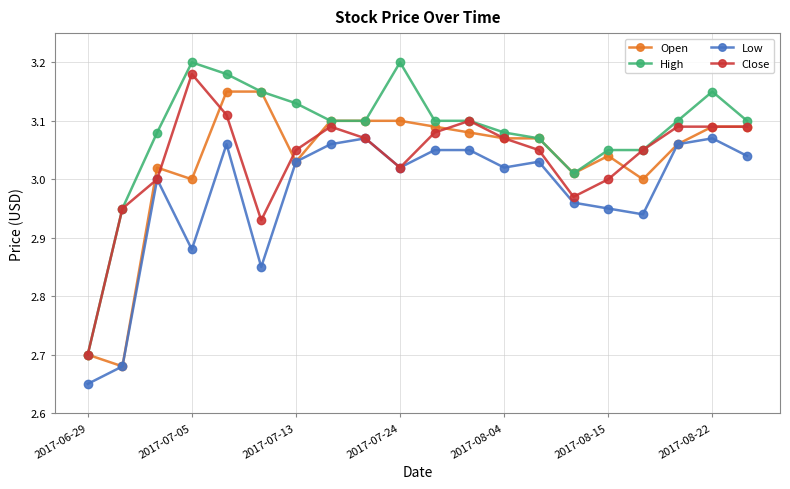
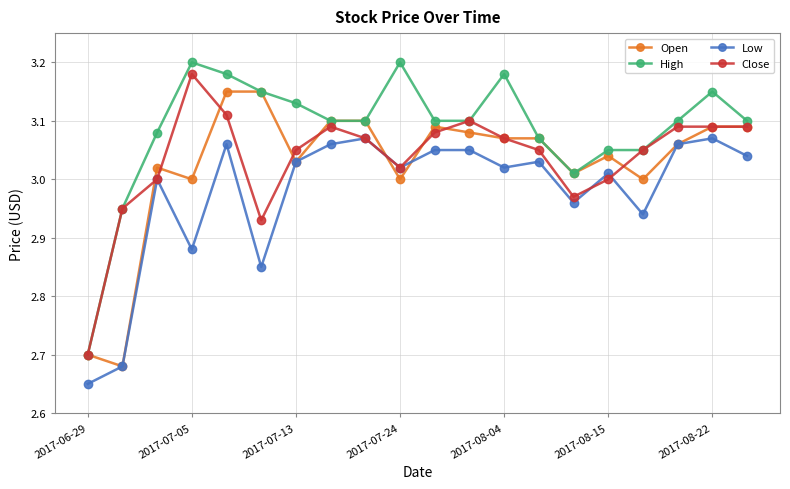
Open, 2017-07-24: 3.1 -> 3.0
High, 2017-08-04: 3.08 -> 3.18
Low, 2017-08-15: 2.95 -> 3.01
